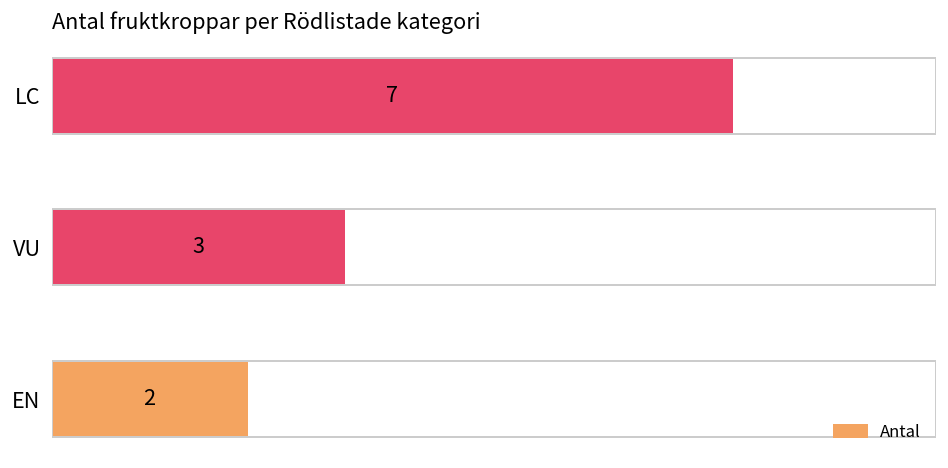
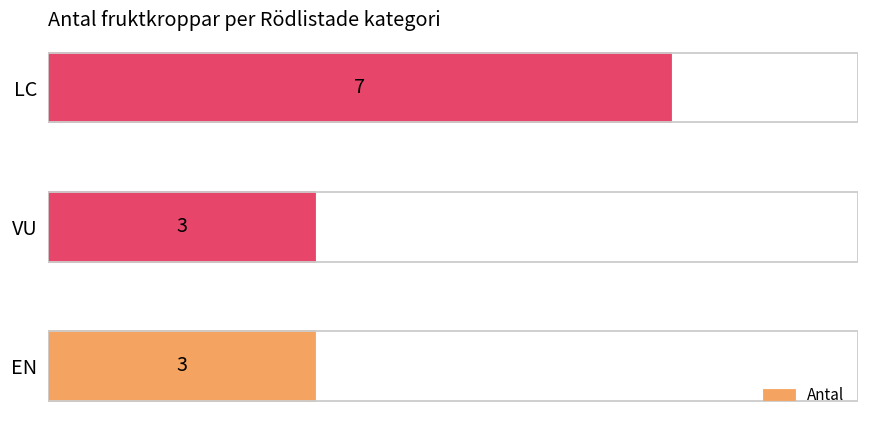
EN: 2 -> 3
